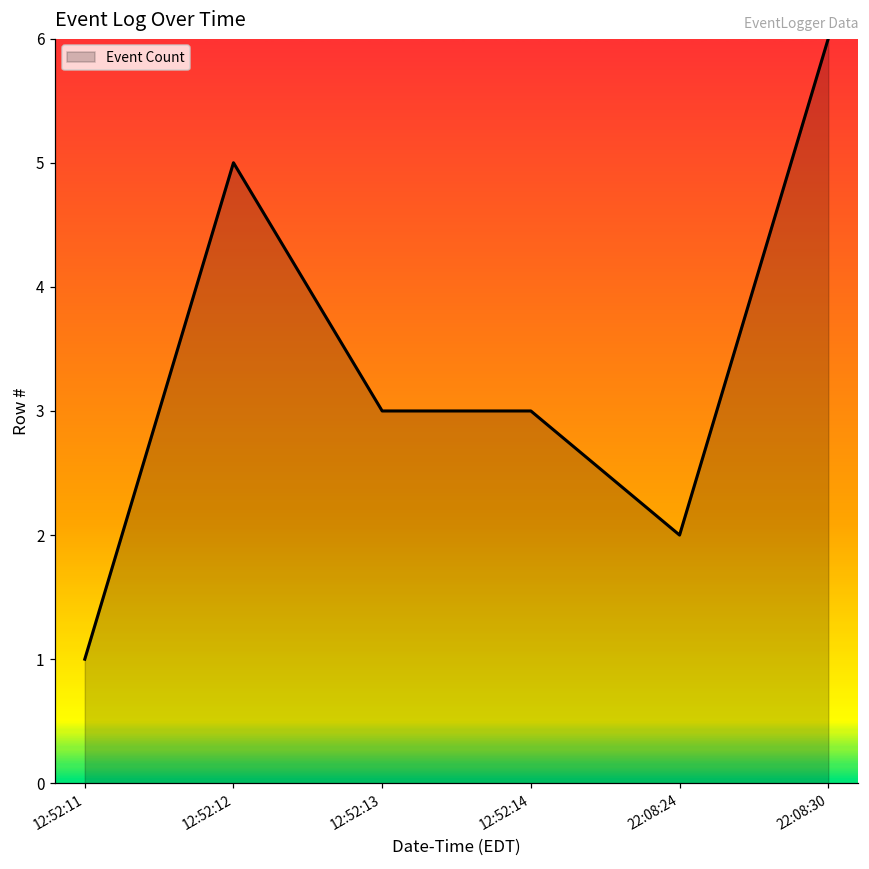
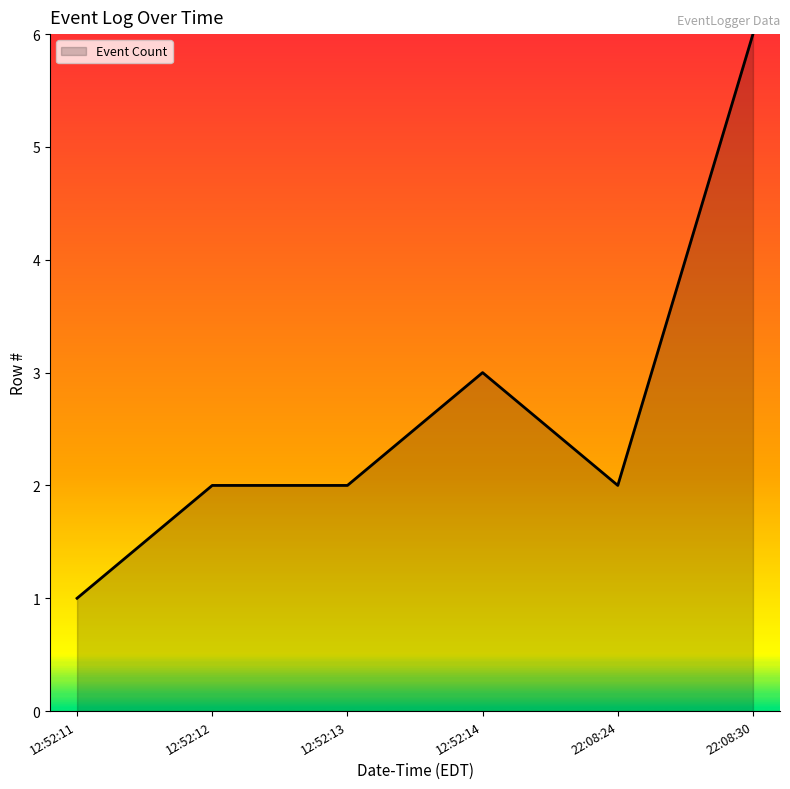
12:52:12: 5 -> 2
12:52:13: 3 -> 2
